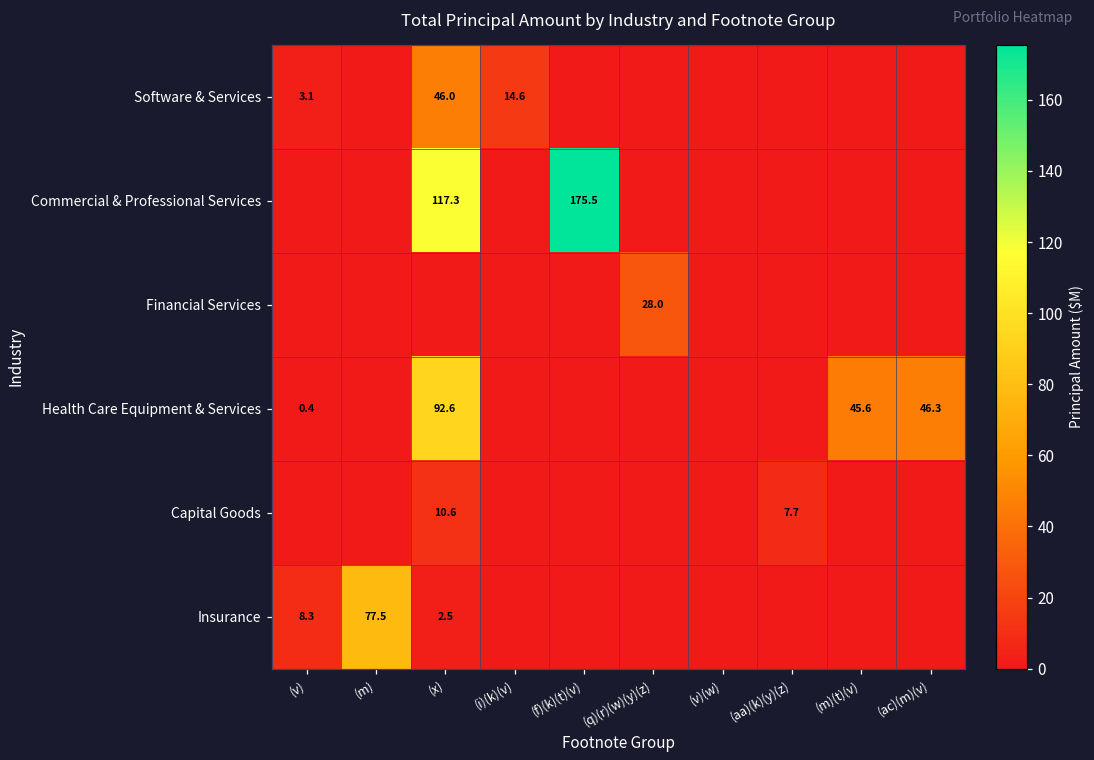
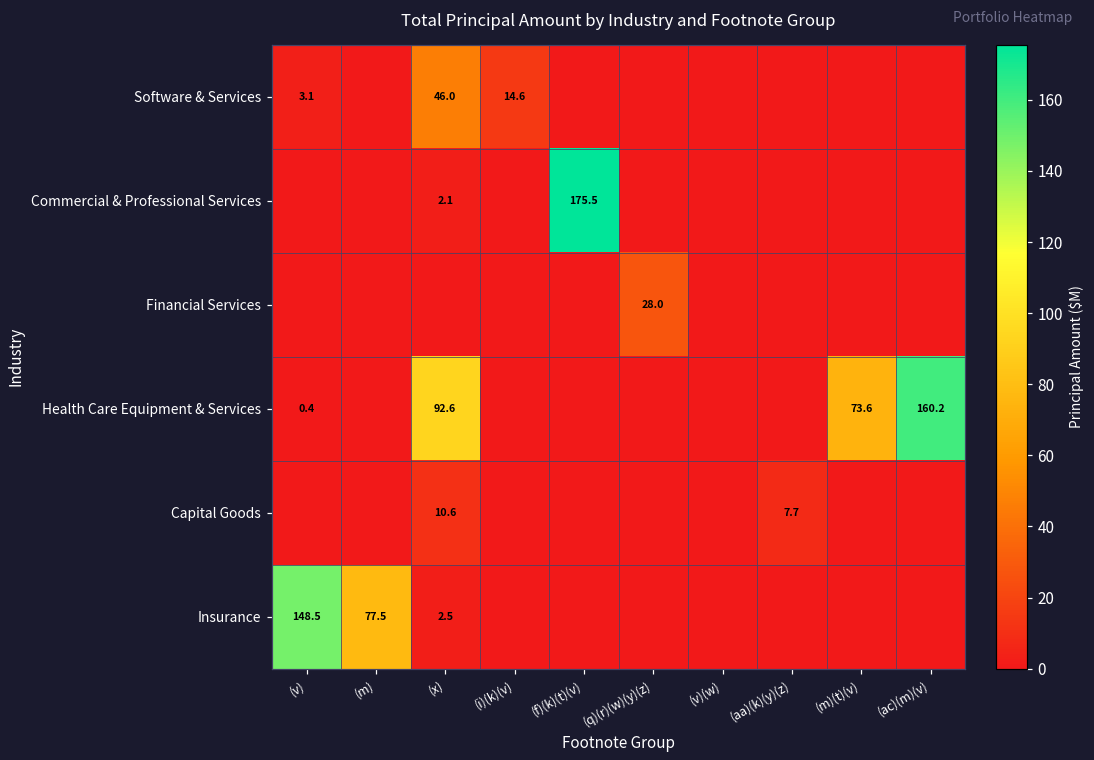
Commercial & Professional Services, (x): 117.3 -> 2.1
Health Care Equipment & Services, (m)(t)(v): 45.6 -> 73.6
Health Care Equipment & Services, (ac)(m)(v): 46.3 -> 160.2
Insurance, (v): 8.3 -> 148.5
